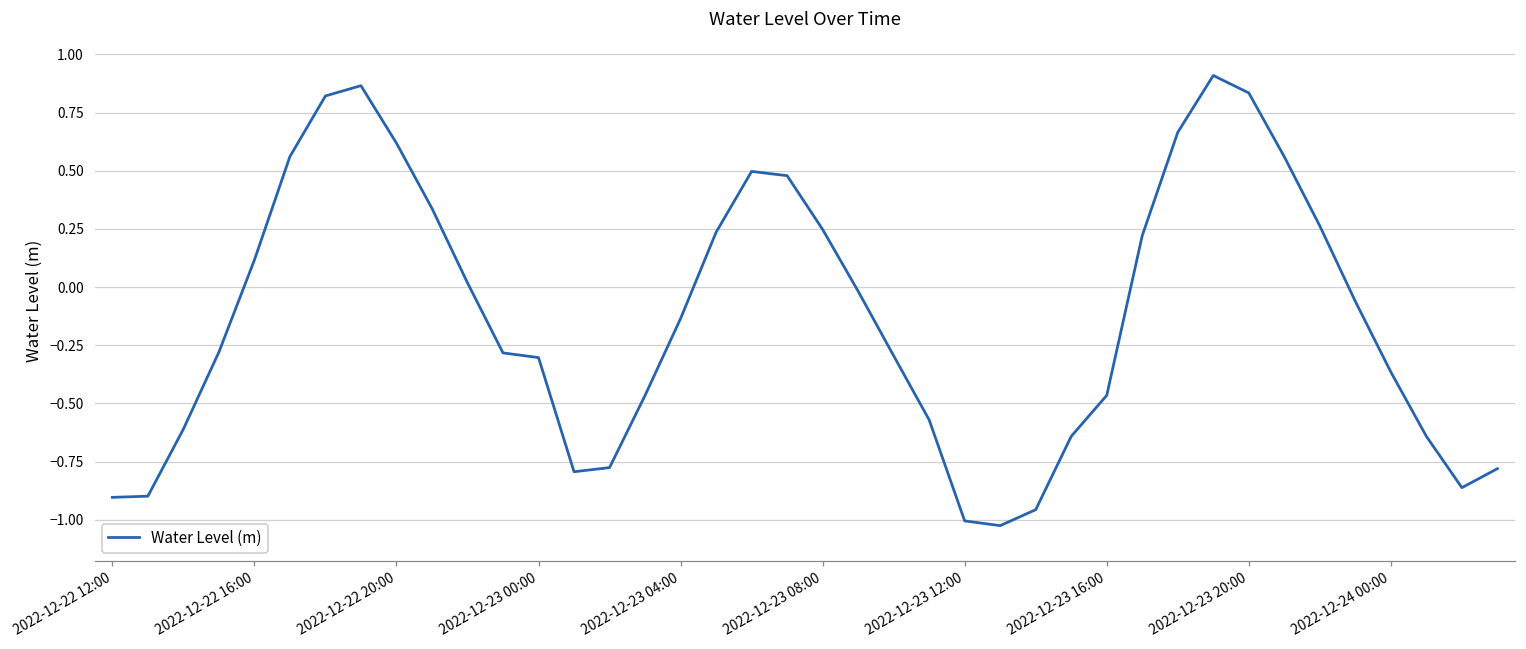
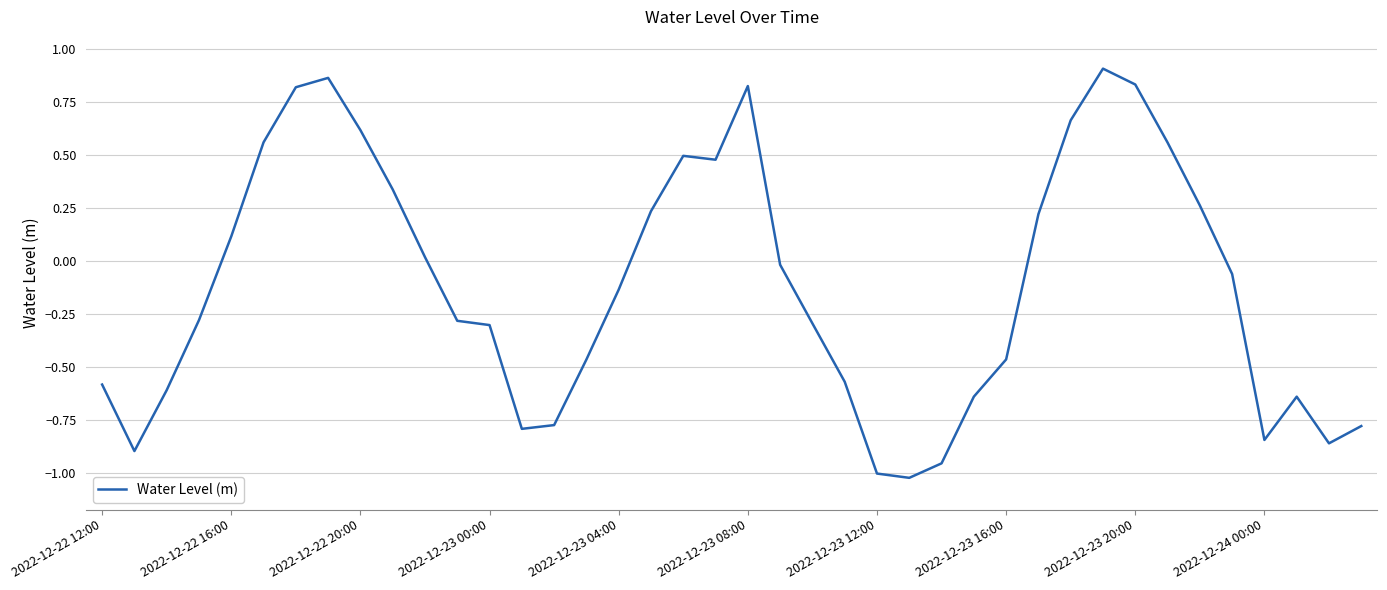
2022-12-22 12:00: -0.90 -> -0.58
2022-12-23 08:00: 0.25 -> 0.83
2022-12-24 00:00: -0.36 -> -0.85
